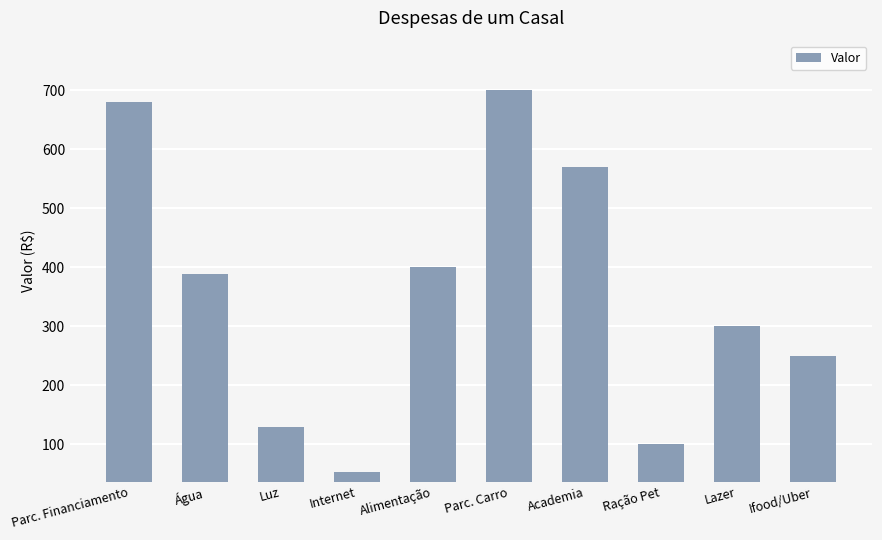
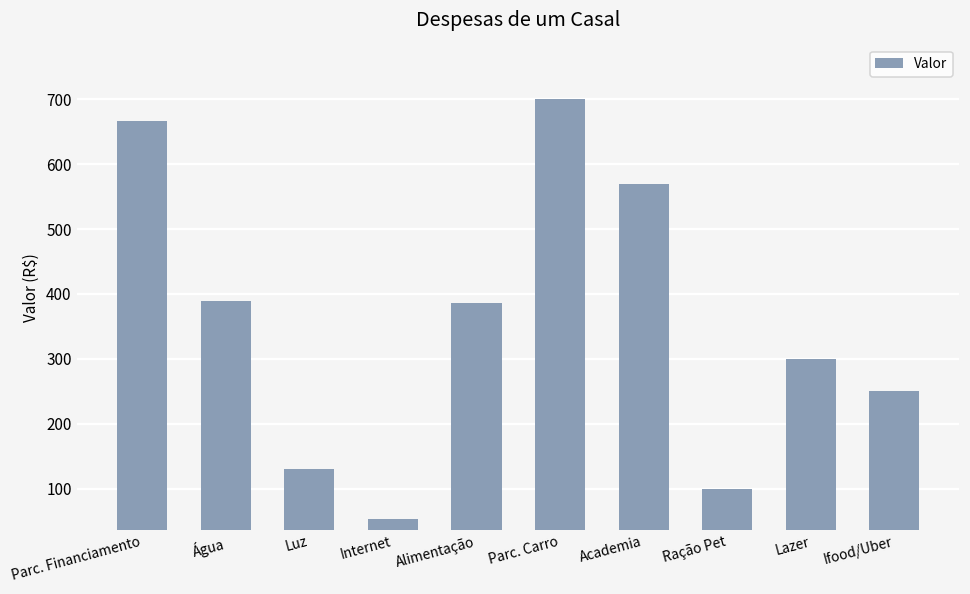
Parc. Financiamento: 680 -> 670
Alimentação: 400 -> 390
